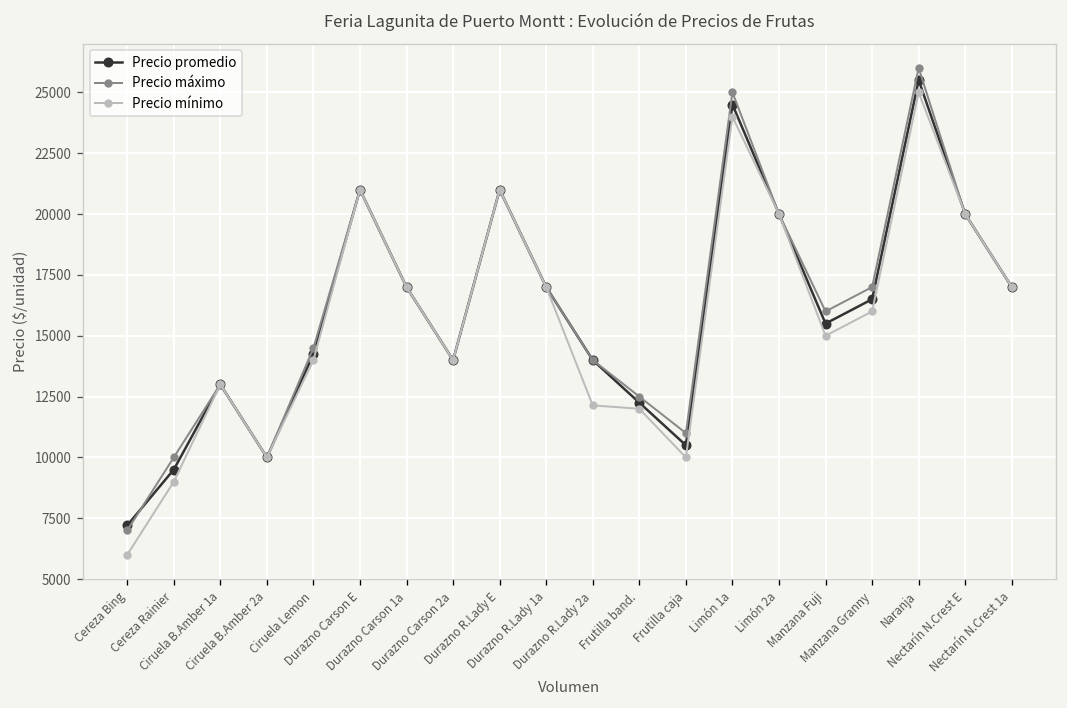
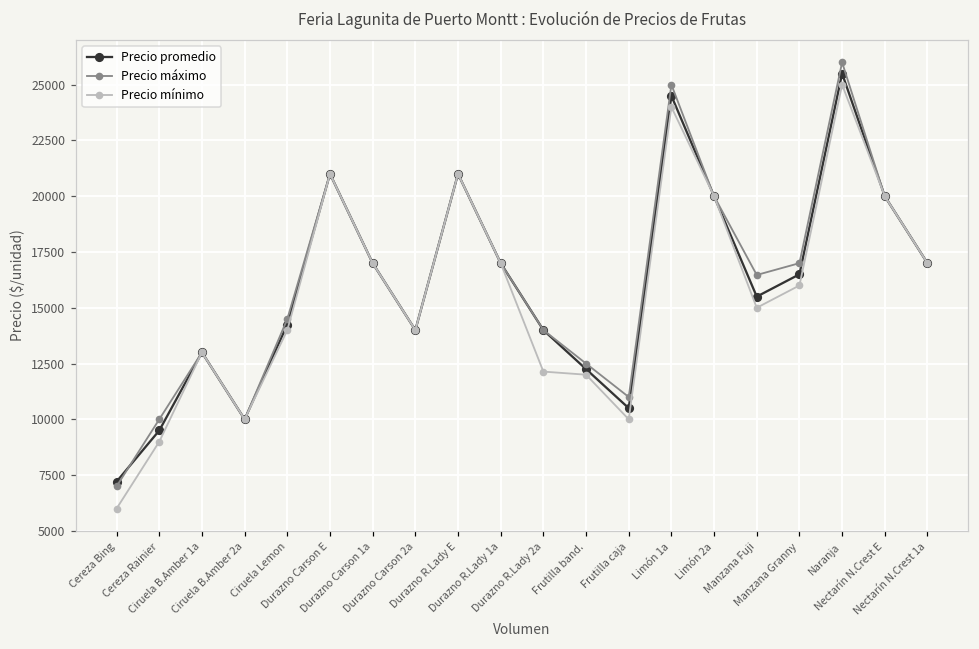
Precio máximo, Manzana Fuji: 16000 -> 16500
